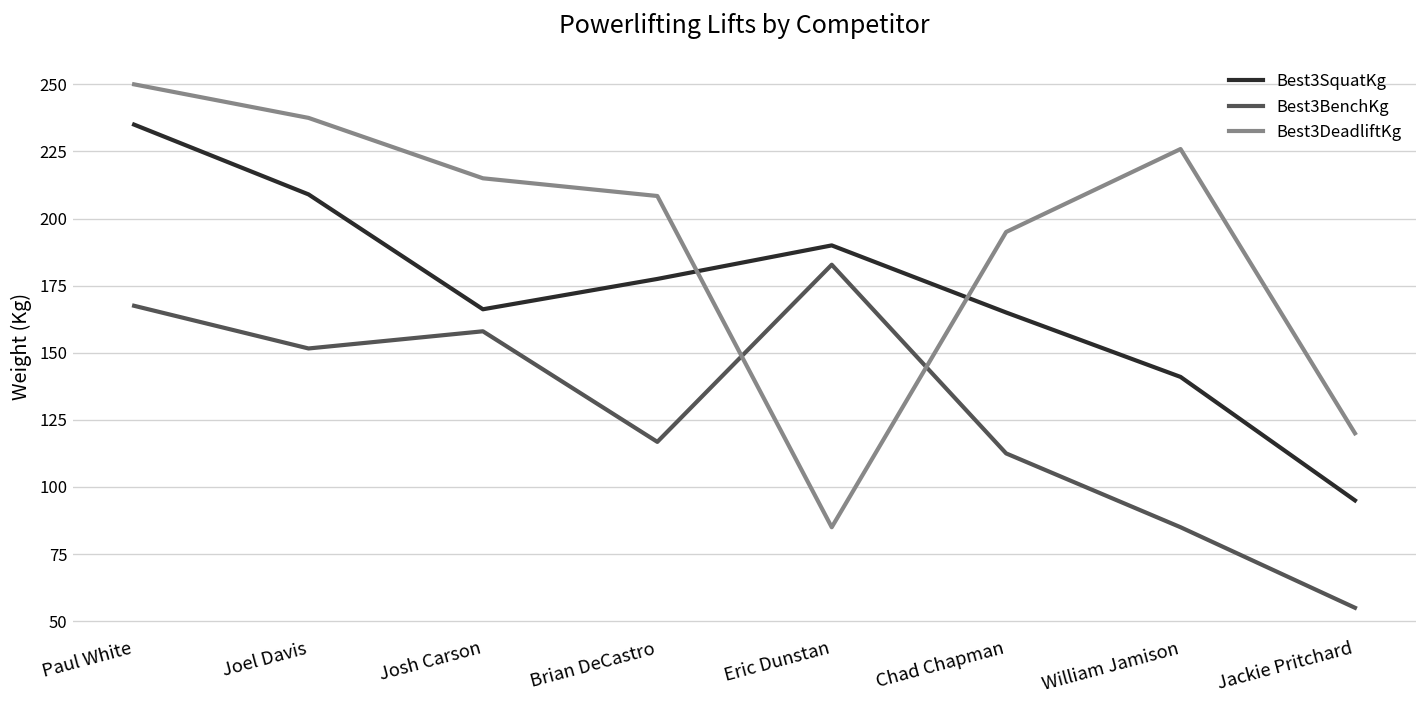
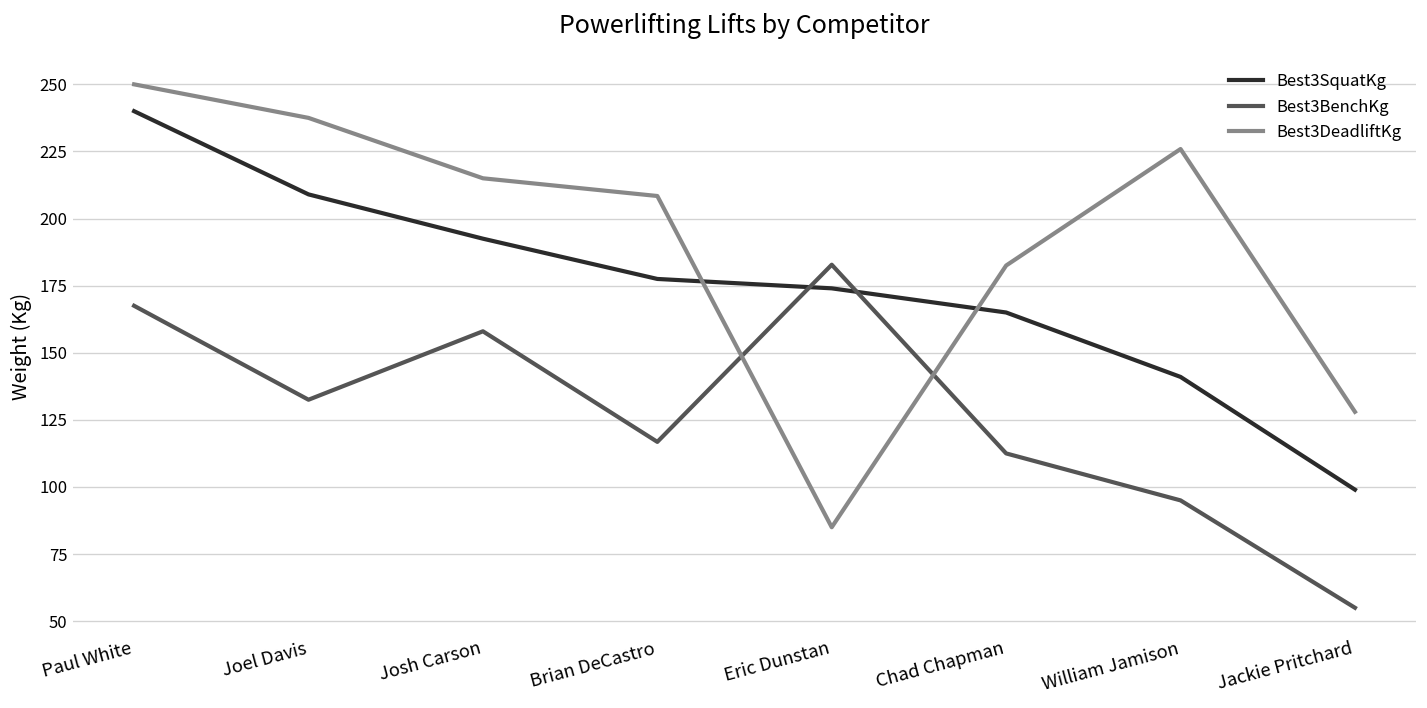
Best3SquatKg, Paul White: 235 -> 240
Best3BenchKg, Joel Davis: 152 -> 133
Best3SquatKg, Josh Carson: 166 -> 193
Best3SquatKg, Eric Dunstan: 190 -> 174
Best3DeadliftKg, Chad Chapman: 195 -> 183
Best3BenchKg, William Jamison: 85 -> 95
Best3SquatKg, Jackie Pritchard: 95 -> 99
Best3DeadliftKg, Jackie Pritchard: 120 -> 128
